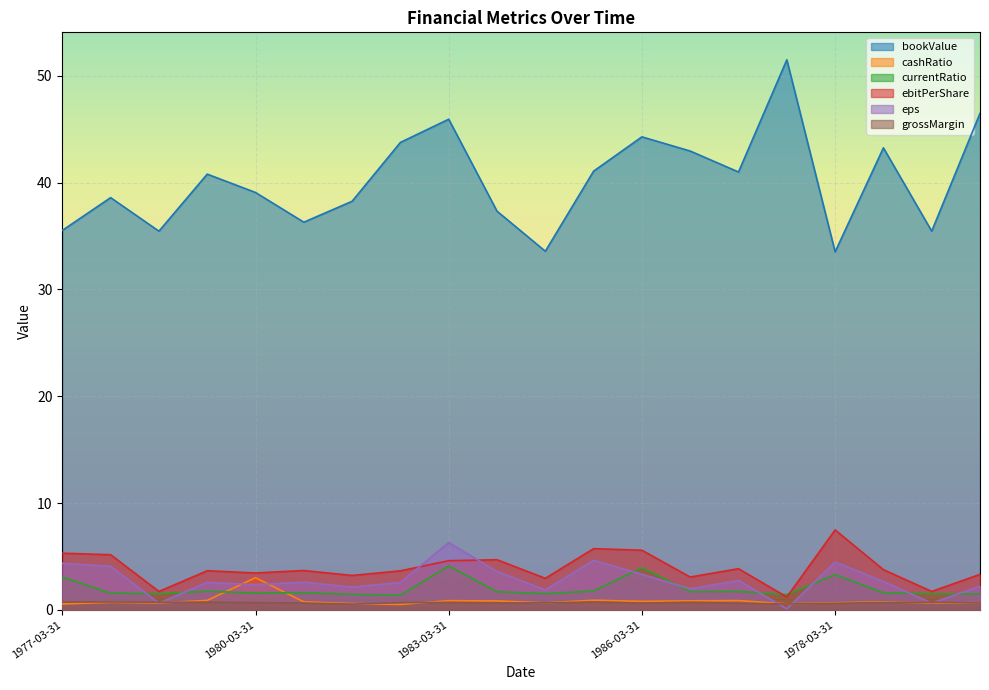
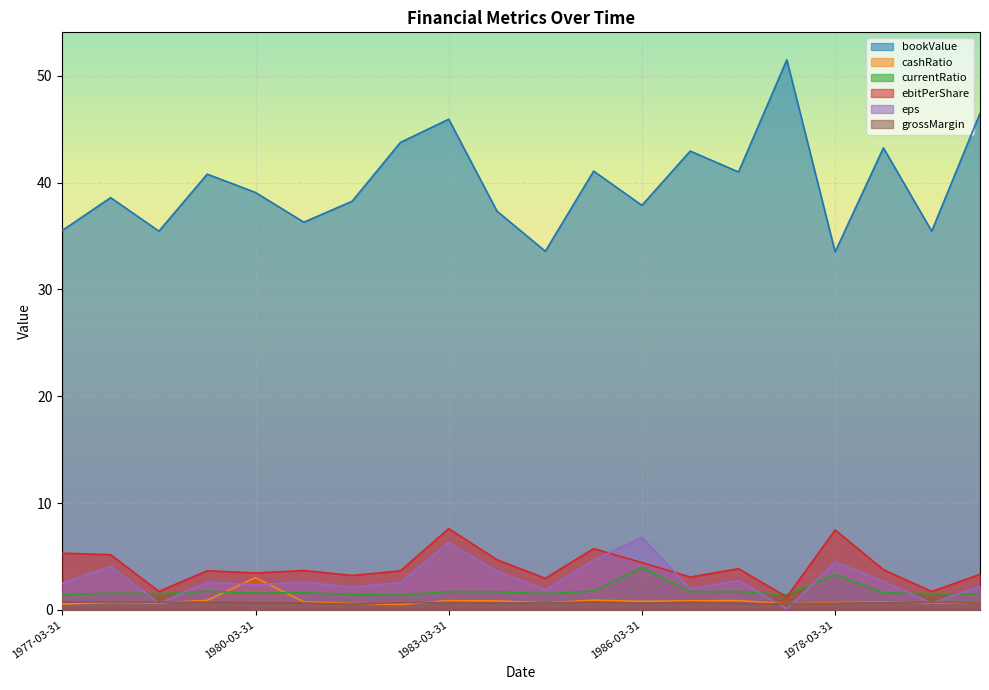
currentRatio, 1977-03-31: 3.1 -> 1.4
eps, 1977-03-31: 4.4 -> 2.5
currentRatio, 1983-03-31: 4.1 -> 1.7
ebitPerShare, 1983-03-31: 4.6 -> 7.6
bookValue, 1986-03-31: 44.3 -> 37.9
ebitPerShare, 1986-03-31: 5.6 -> 4.4
eps, 1986-03-31: 3.3 -> 6.8
